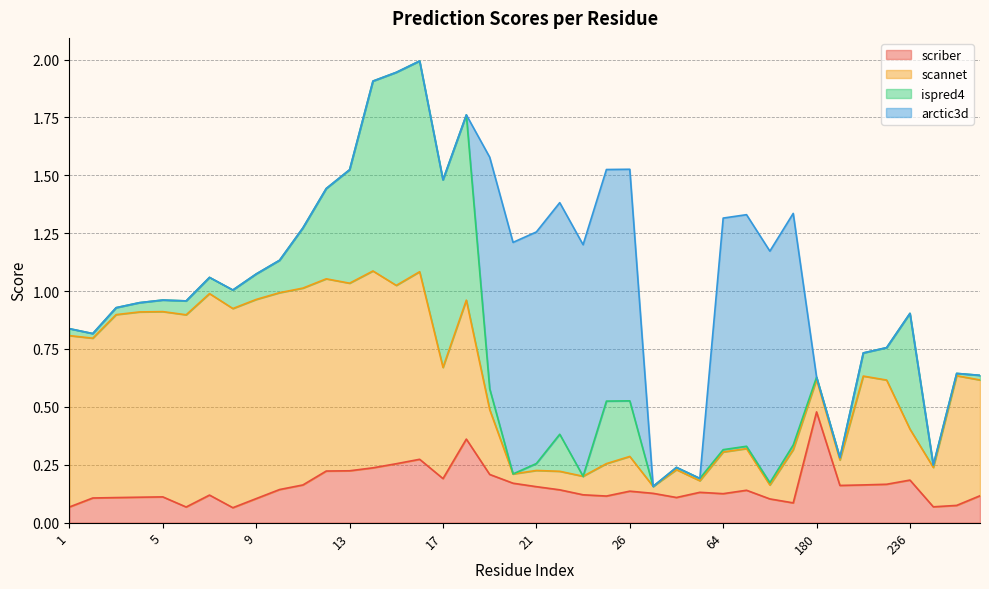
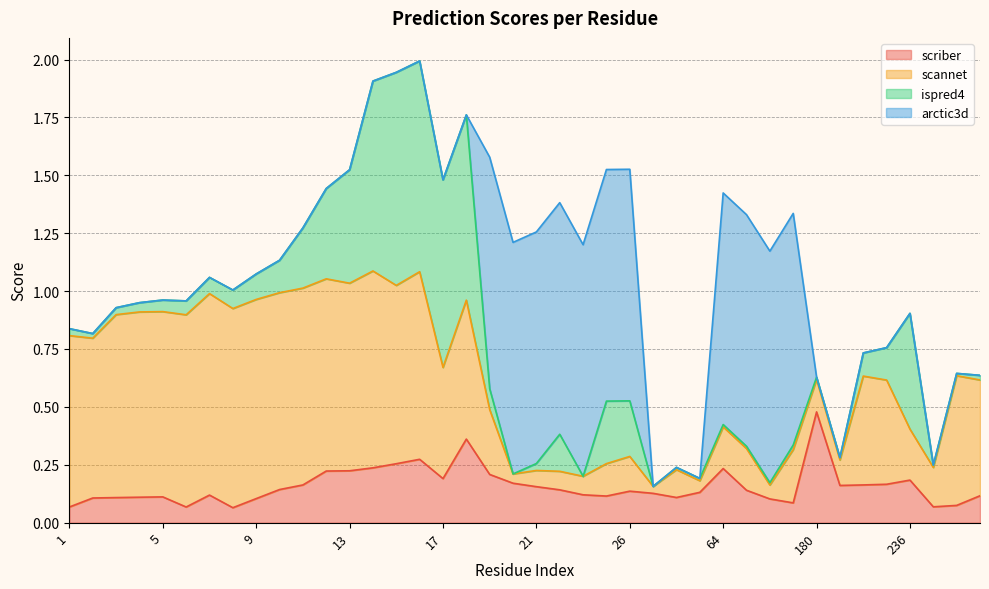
scriber, 64: 0.13 -> 0.23
